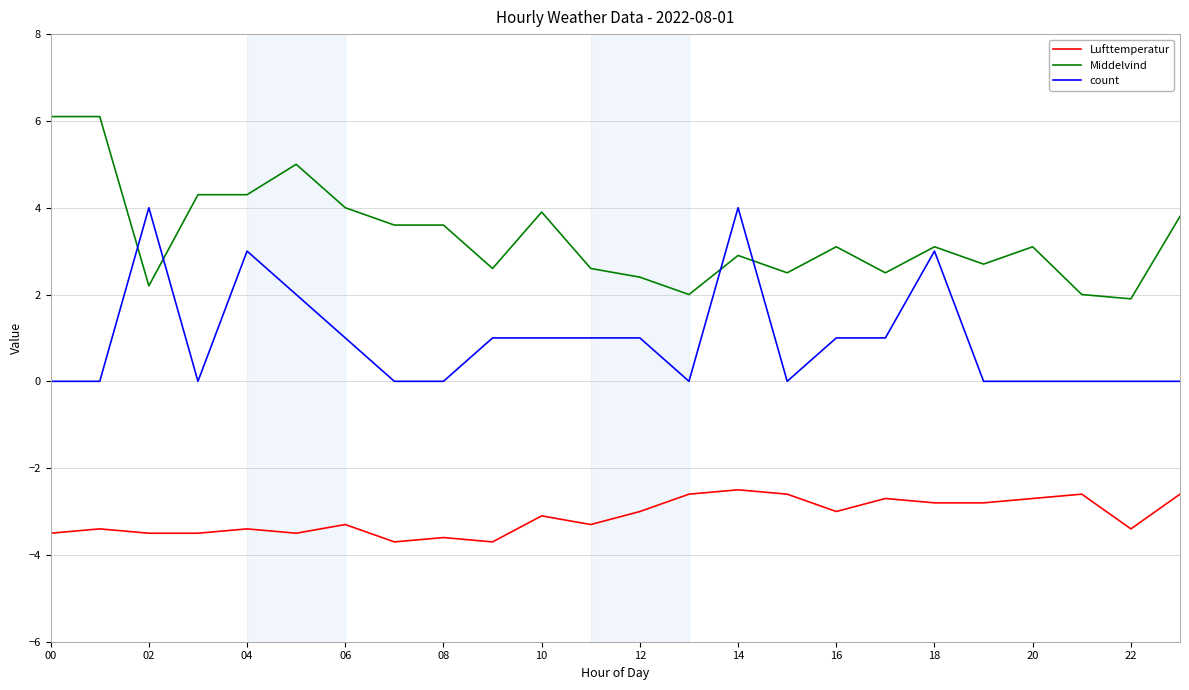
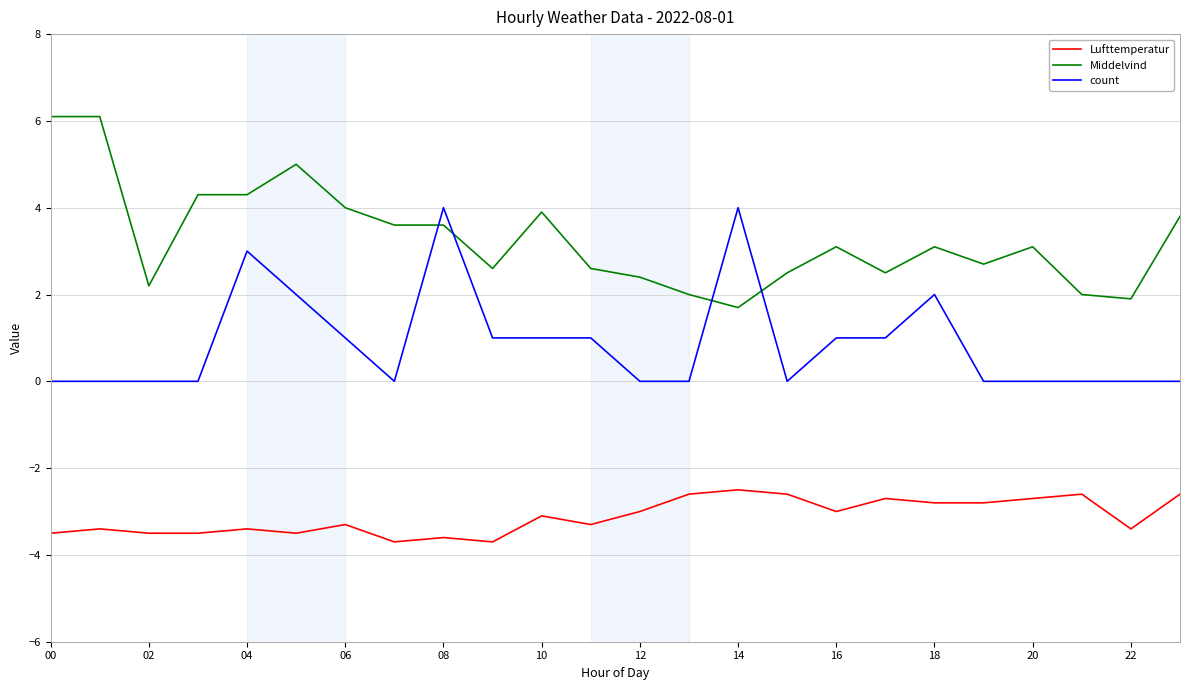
count, 02: 4 -> 0
count, 08: 0 -> 4
count, 12: 1 -> 0
Middelvind, 14: 2.9 -> 1.7
count, 18: 3 -> 2
